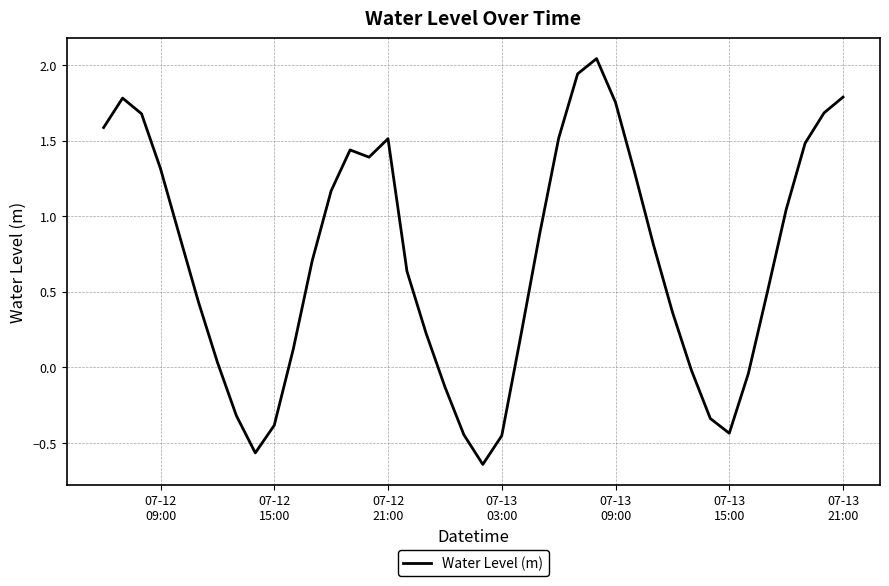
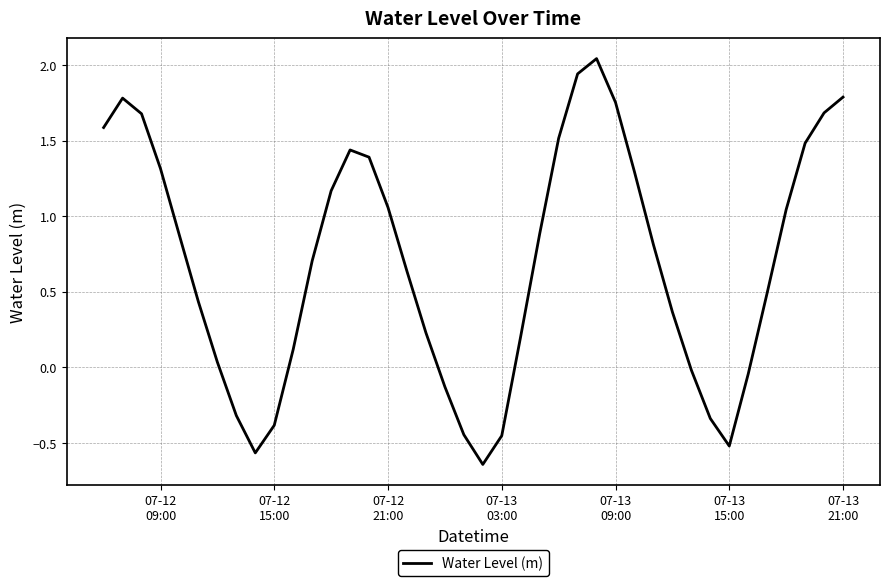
07-12 21:00: 1.51 -> 1.06
07-13 15:00: -0.44 -> -0.52
